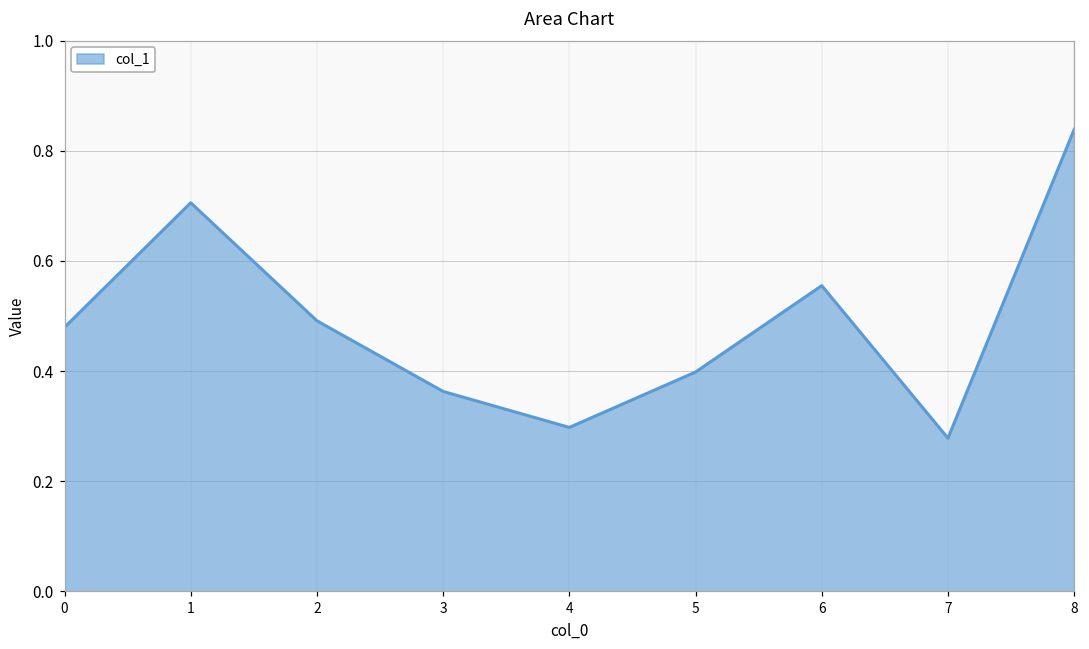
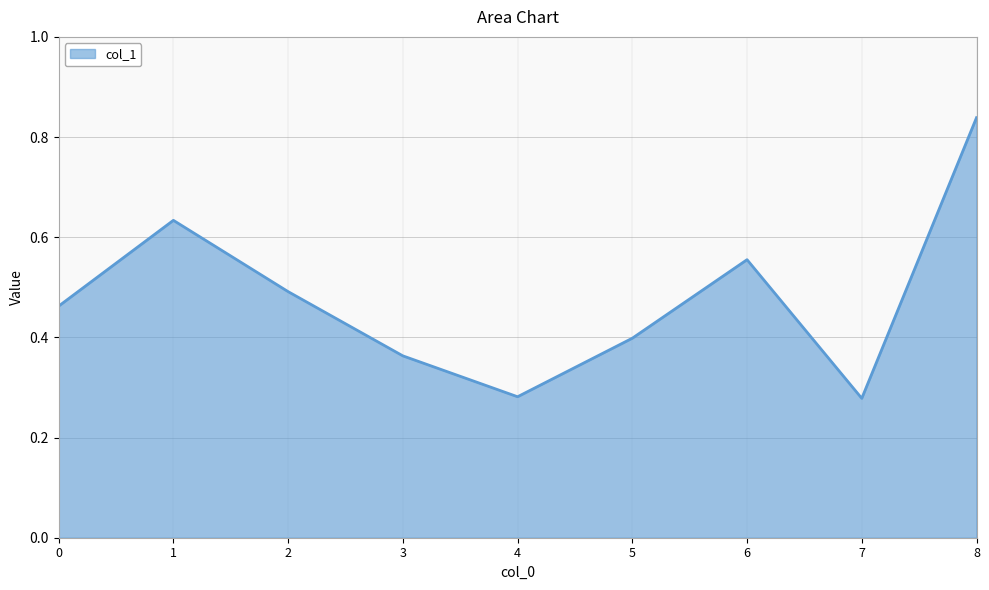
0: 0.48 -> 0.46
1: 0.71 -> 0.63
4: 0.30 -> 0.28
